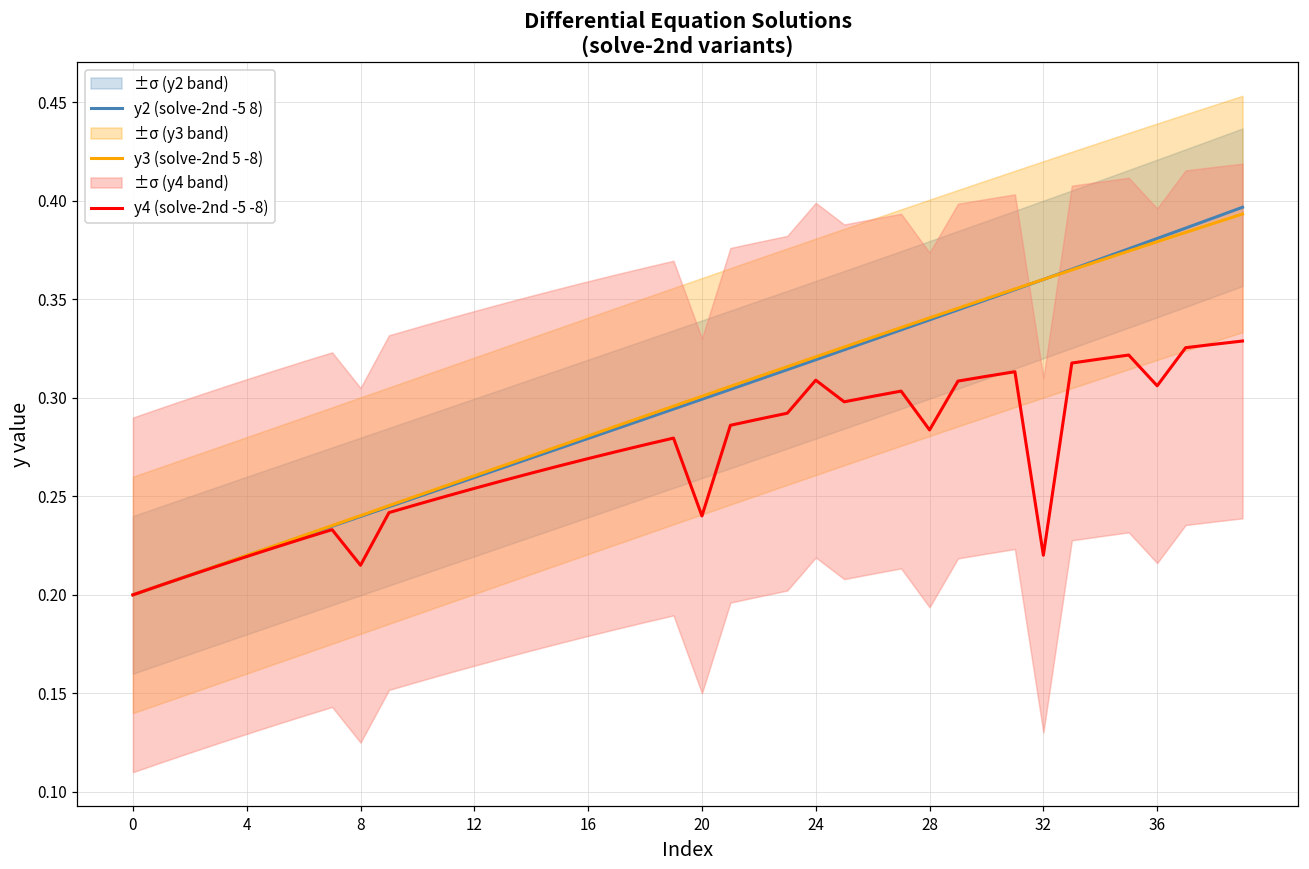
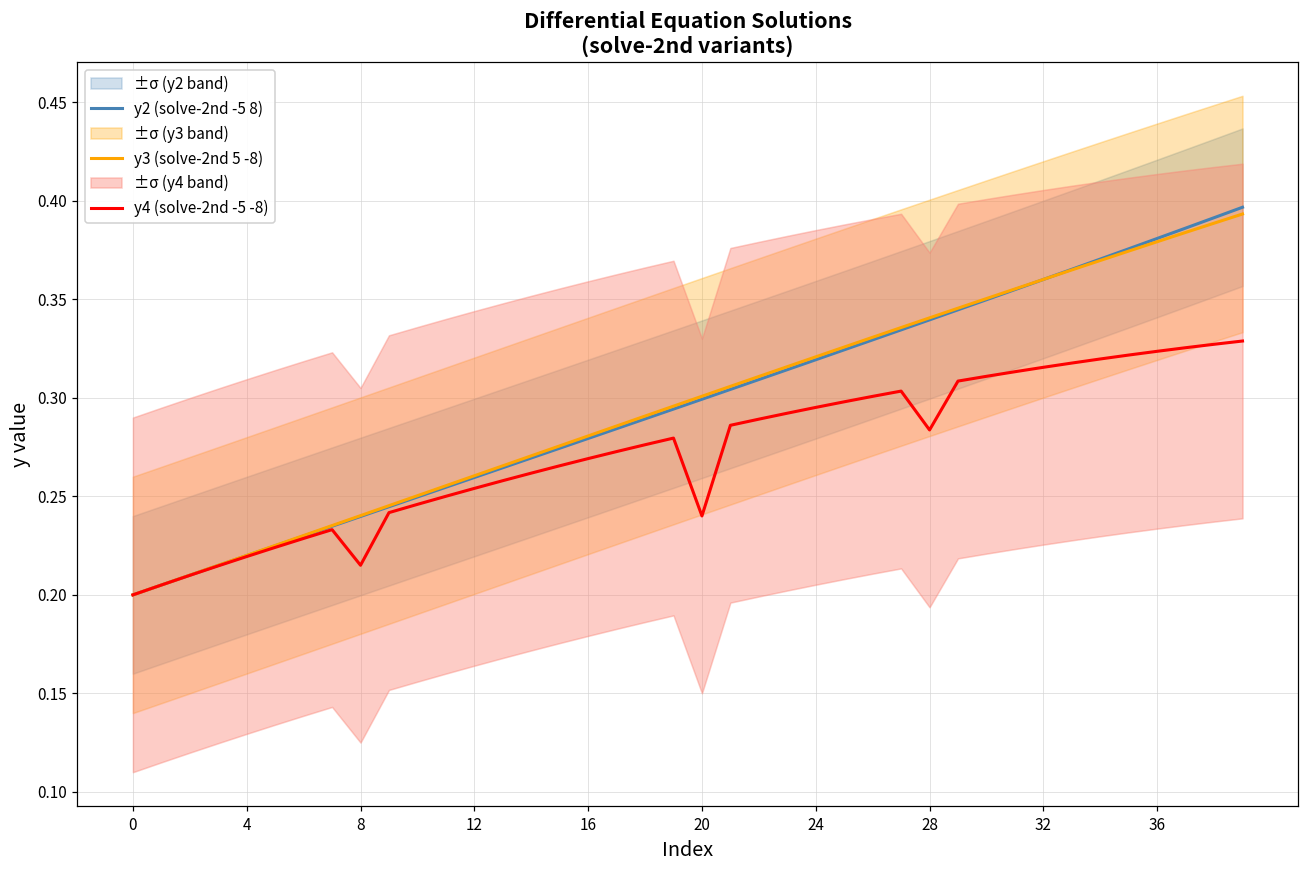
y4 (solve-2nd -5 -8), 24: 0.309 -> 0.295
y4 (solve-2nd -5 -8), 32: 0.220 -> 0.316
y4 (solve-2nd -5 -8), 36: 0.306 -> 0.324
